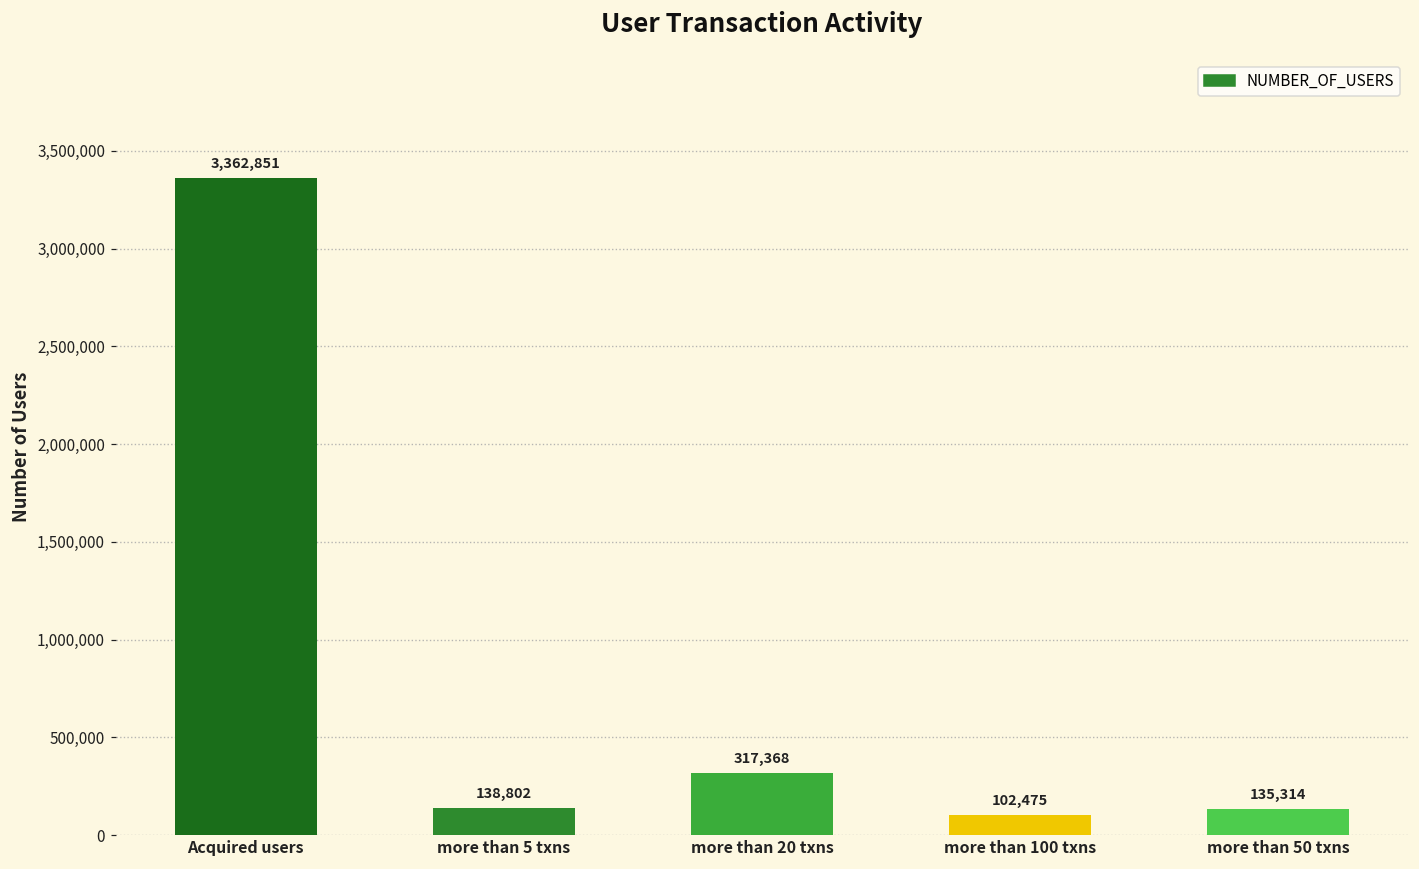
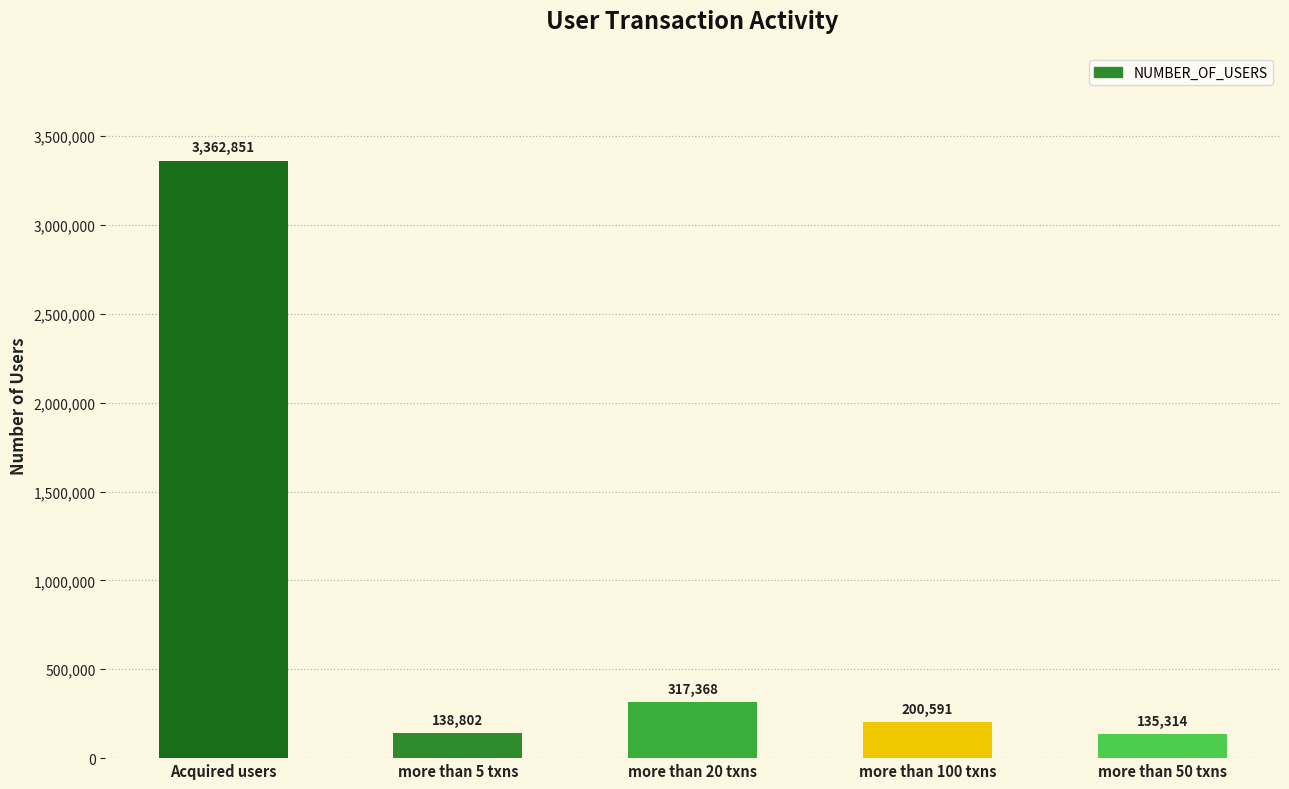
more than 100 txns: 102,475 -> 200,591
